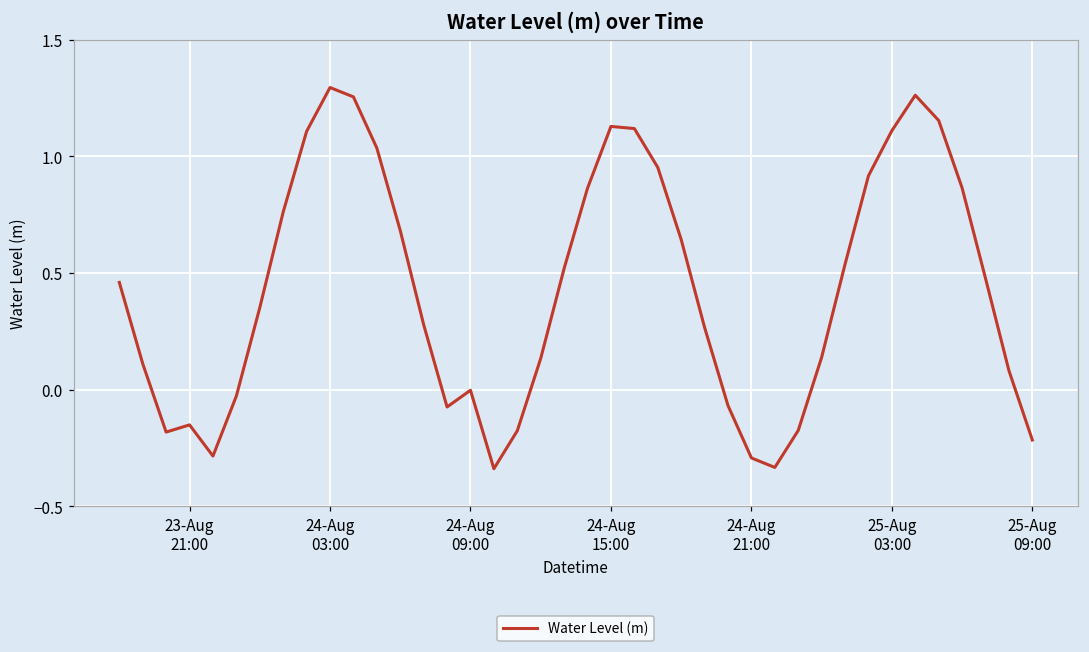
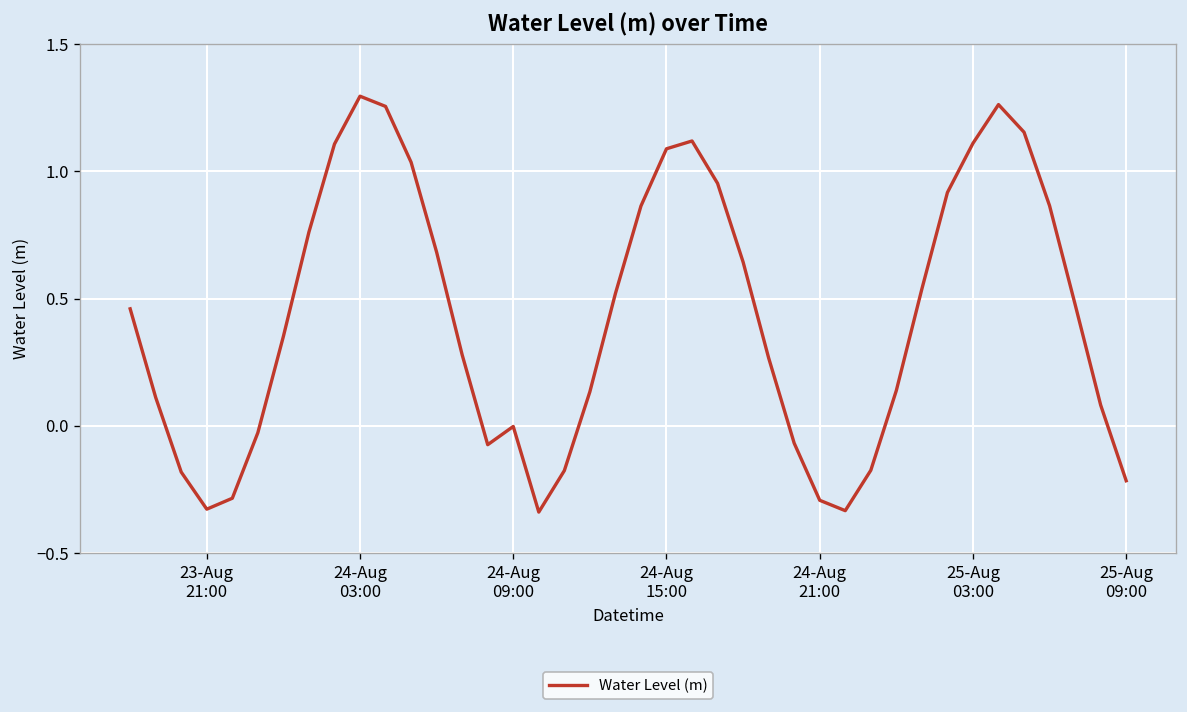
23-Aug 21:00: -0.15 -> -0.33
24-Aug 15:00: 1.13 -> 1.09
